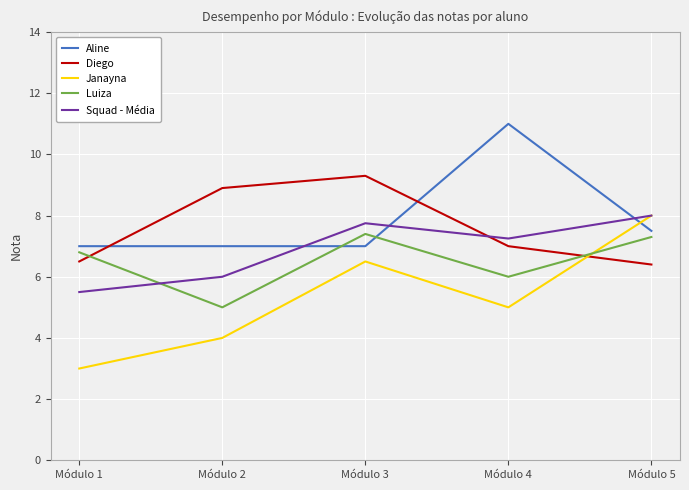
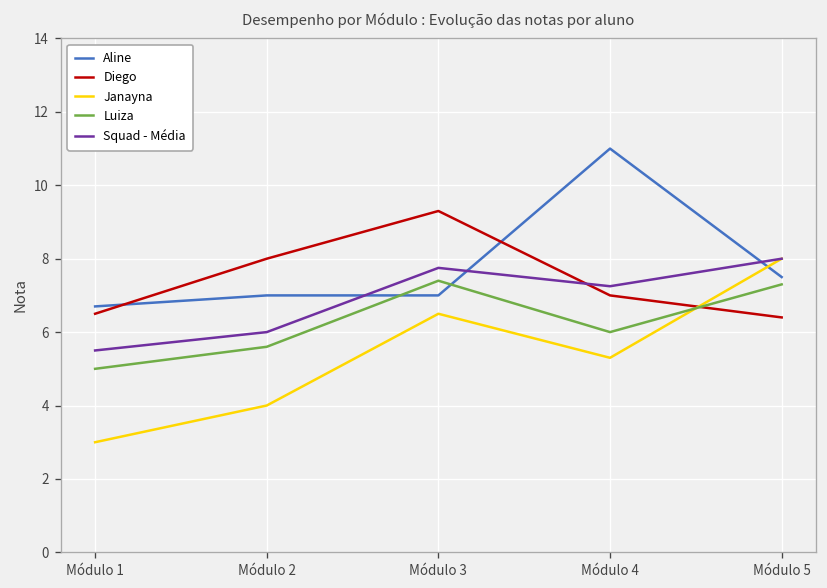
Aline, Módulo 1: 7.0 -> 6.7
Luiza, Módulo 1: 6.8 -> 5.0
Diego, Módulo 2: 8.9 -> 8.0
Luiza, Módulo 2: 5.0 -> 5.6
Janayna, Módulo 4: 5.0 -> 5.3
